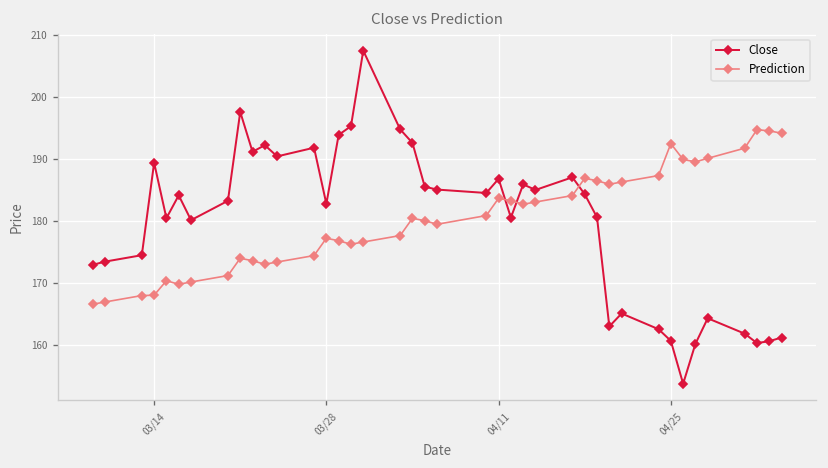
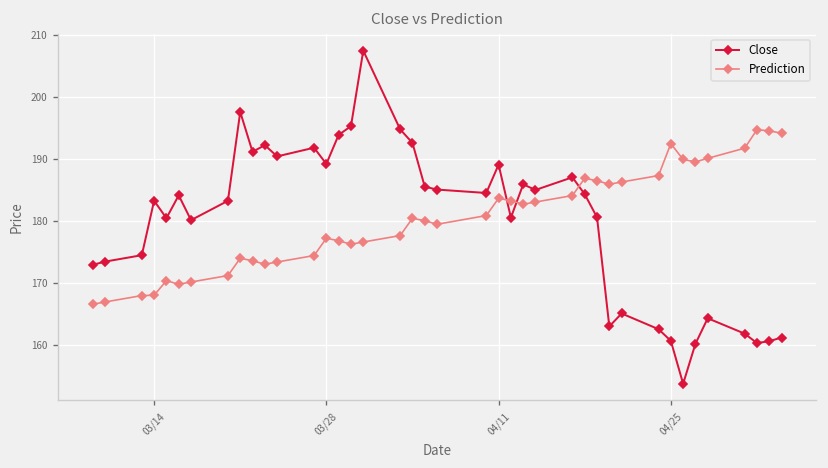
Close, 03/14: 189 -> 183
Close, 03/28: 183 -> 189
Close, 04/11: 187 -> 189
